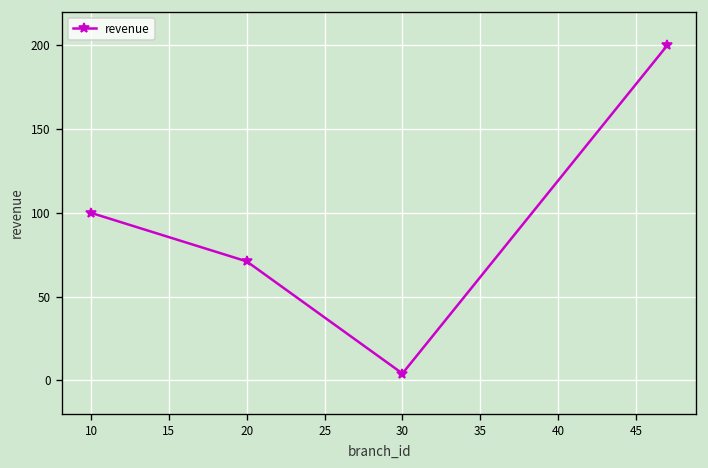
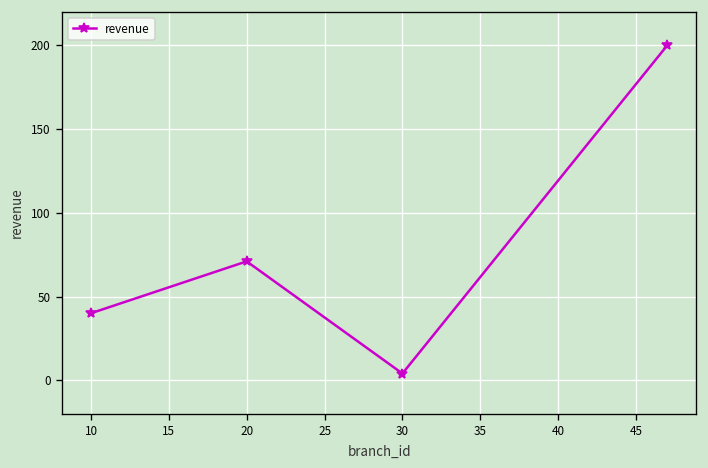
10: 100 -> 40
